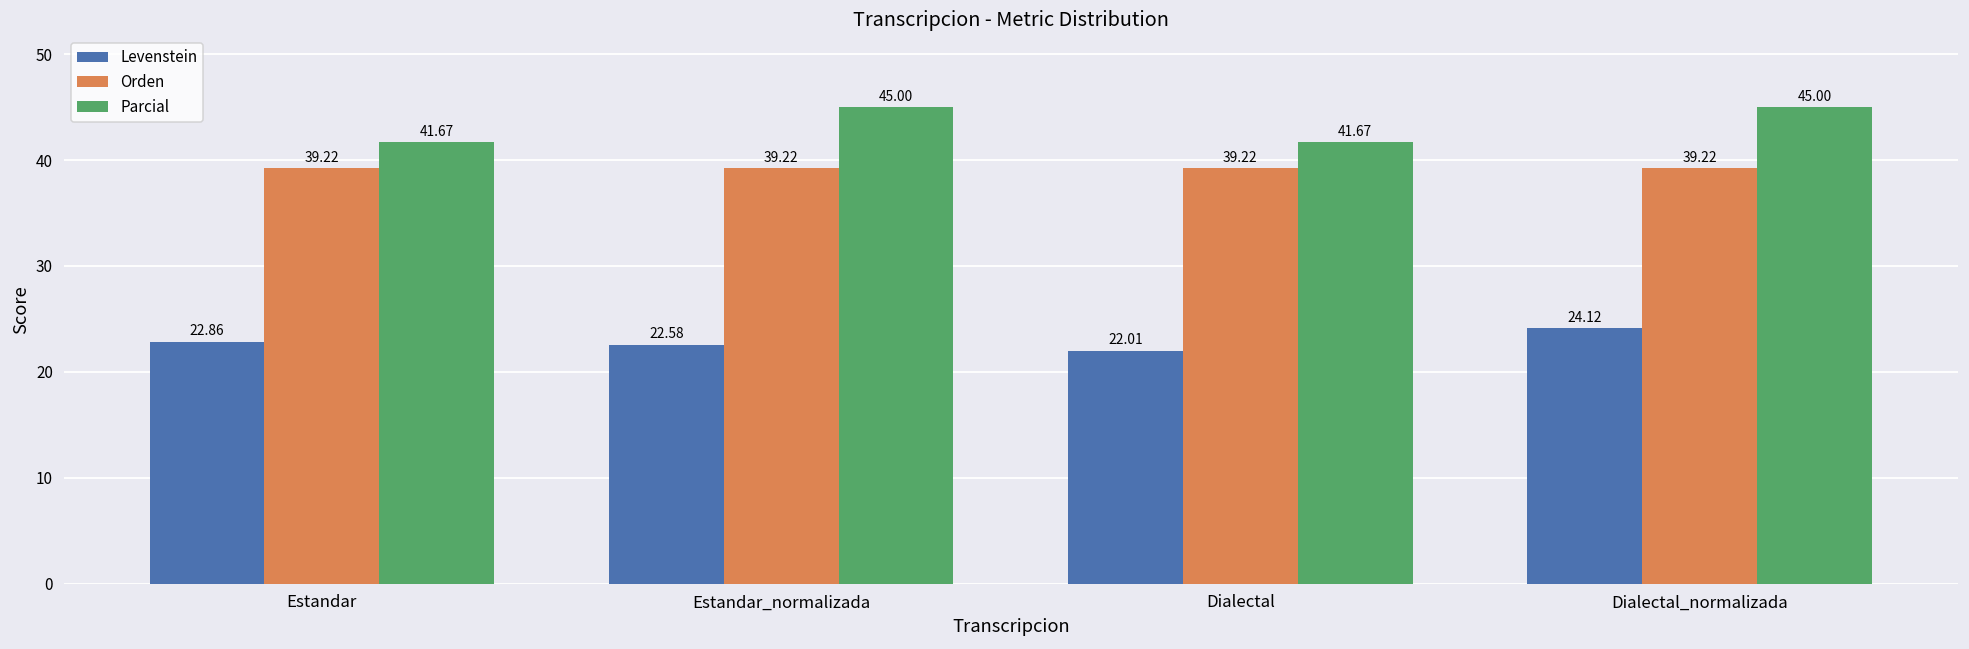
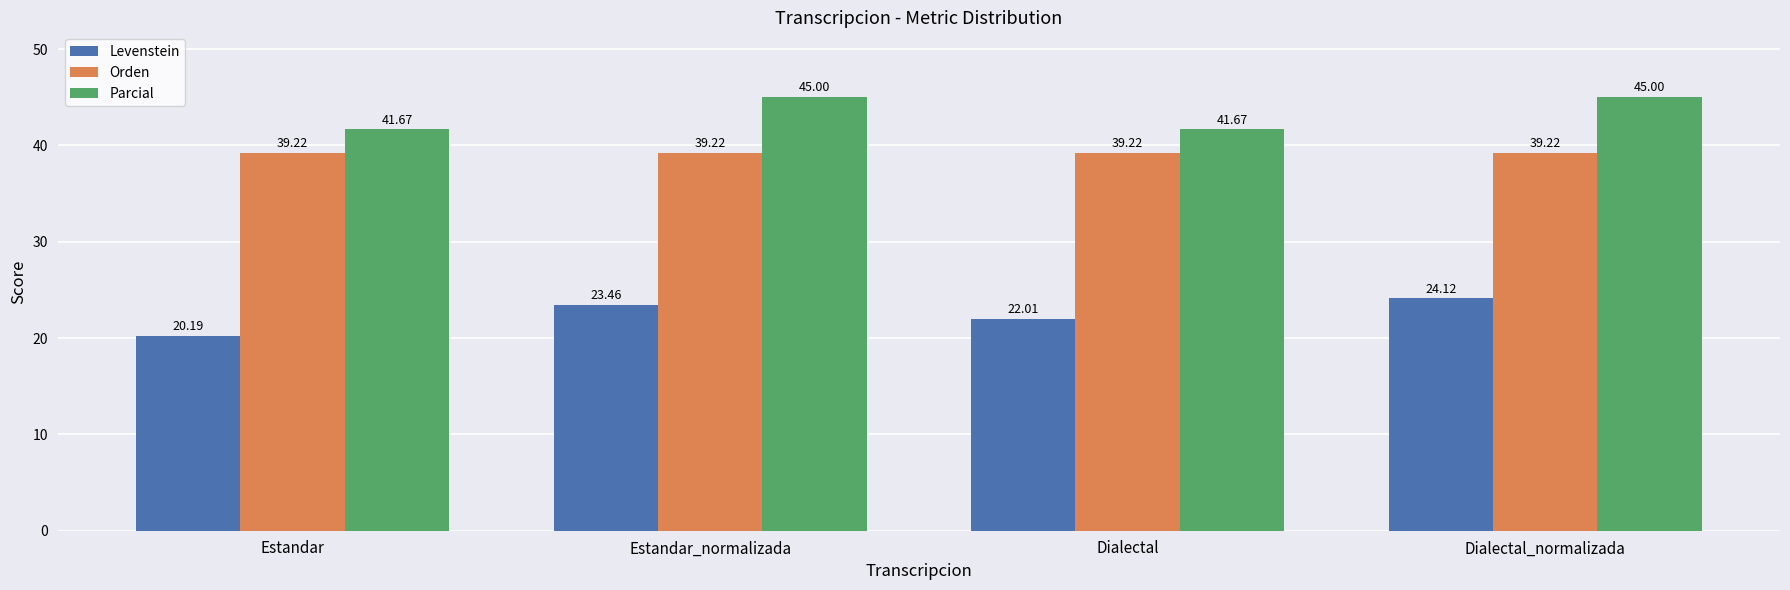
Levenstein, Estandar: 22.86 -> 20.19
Levenstein, Estandar_normalizada: 22.58 -> 23.46
